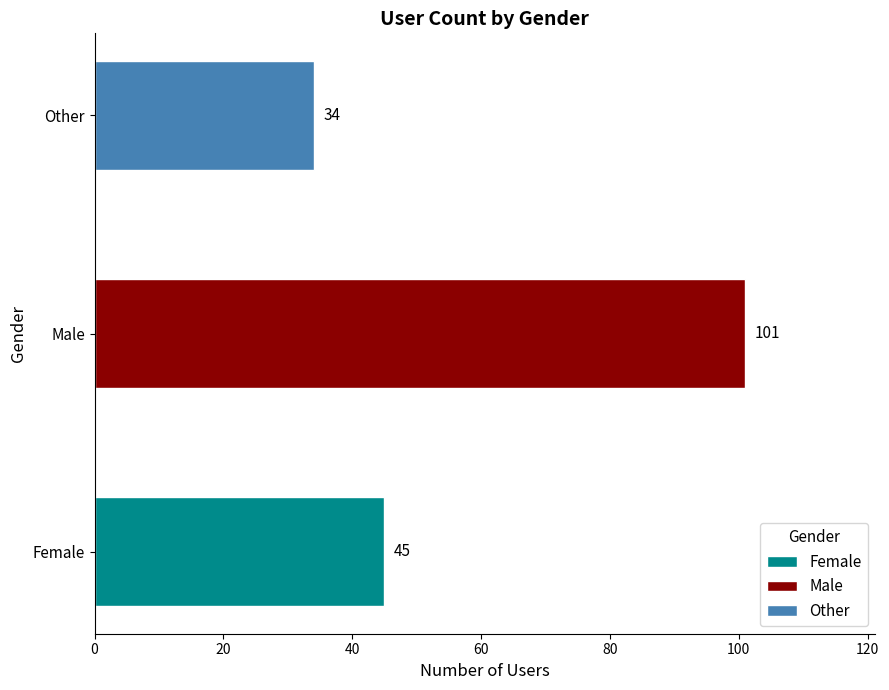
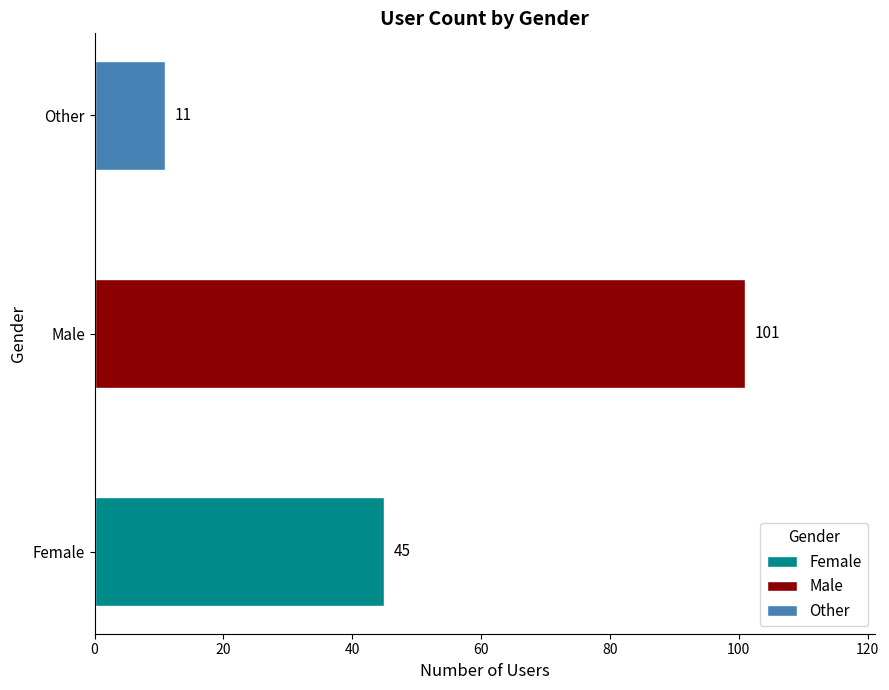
Other: 34 -> 11
